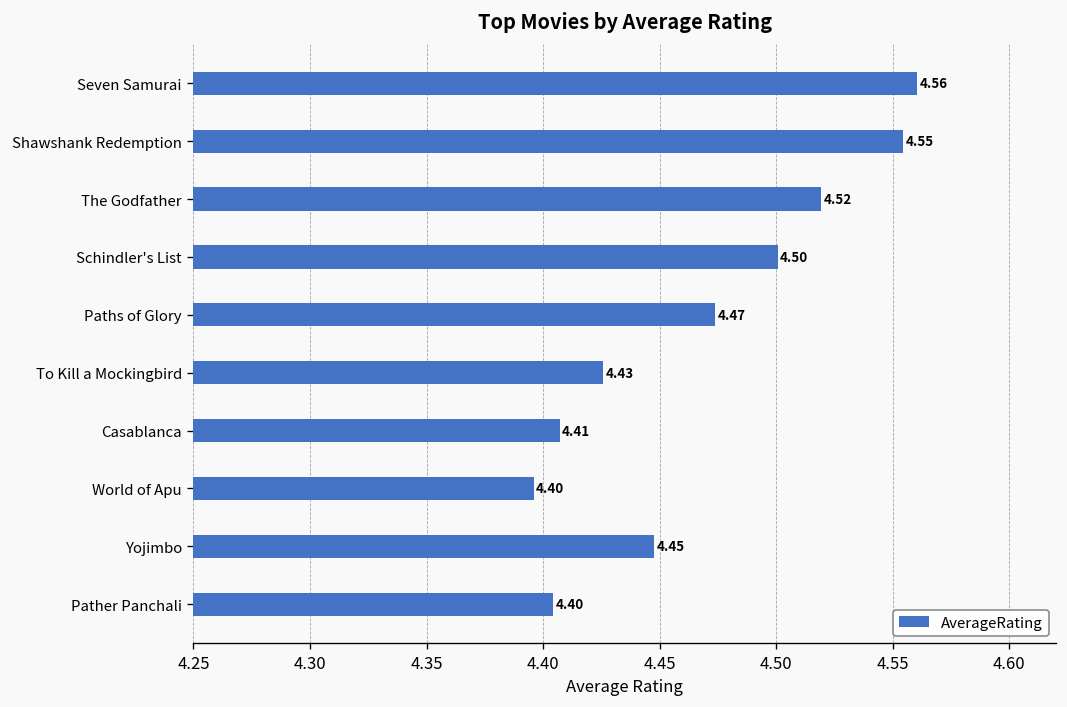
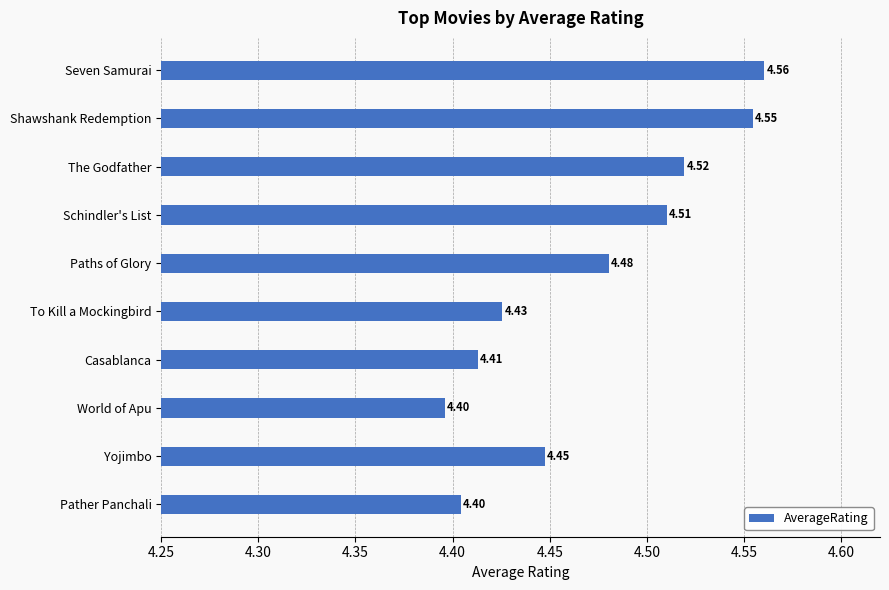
Schindler's List: 4.50 -> 4.51
Paths of Glory: 4.47 -> 4.48
Casablanca: 4.407 -> 4.413
